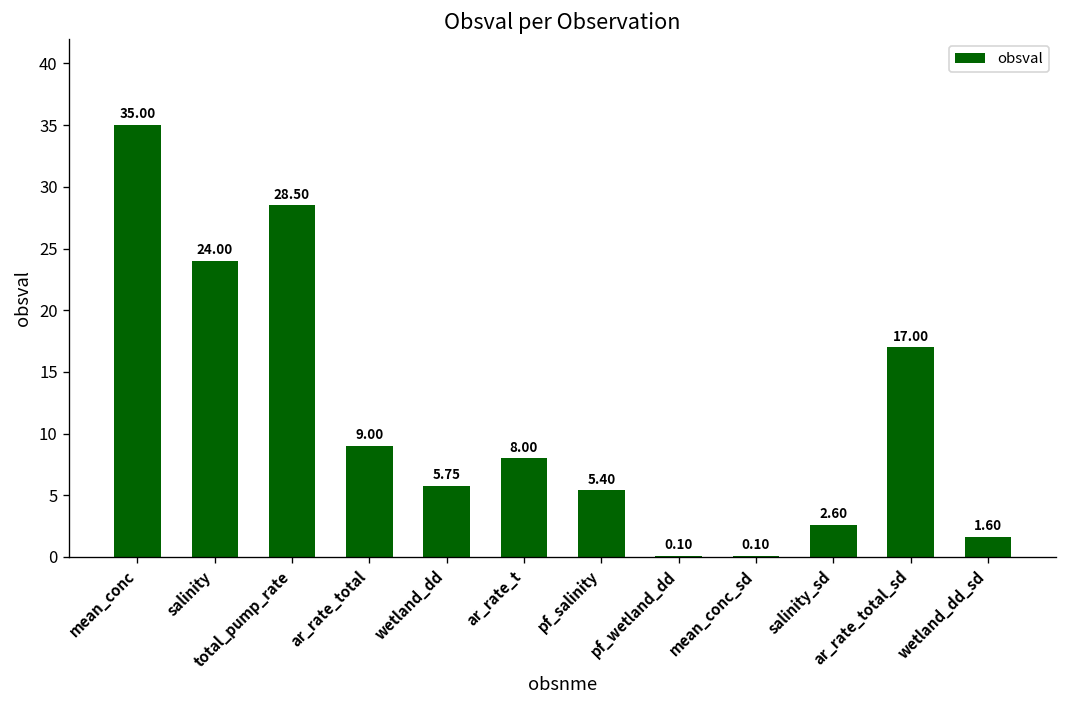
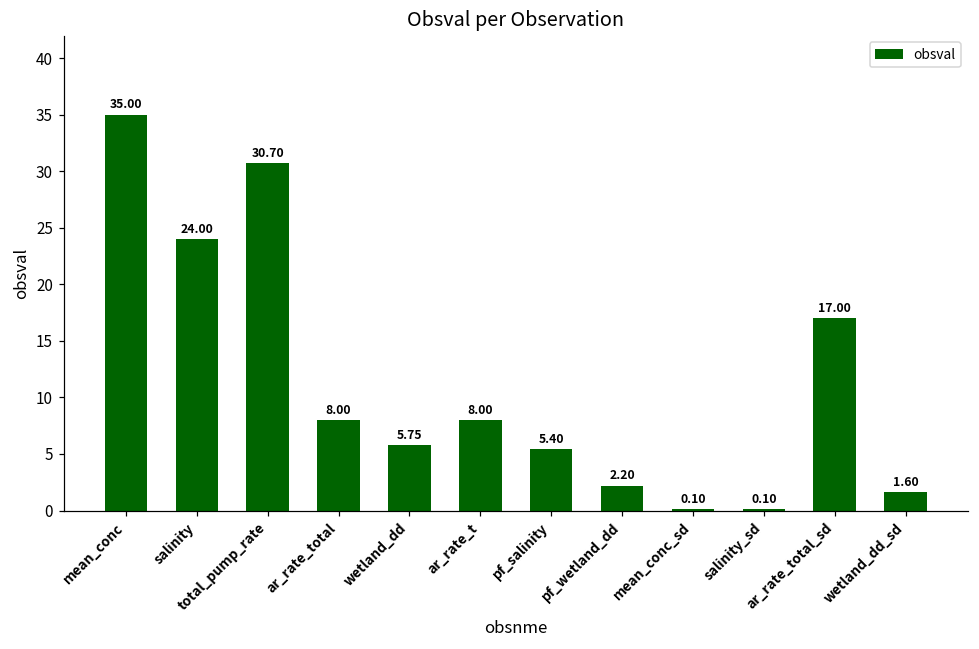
total_pump_rate: 28.50 -> 30.70
ar_rate_total: 9.00 -> 8.00
pf_wetland_dd: 0.10 -> 2.20
salinity_sd: 2.60 -> 0.10
